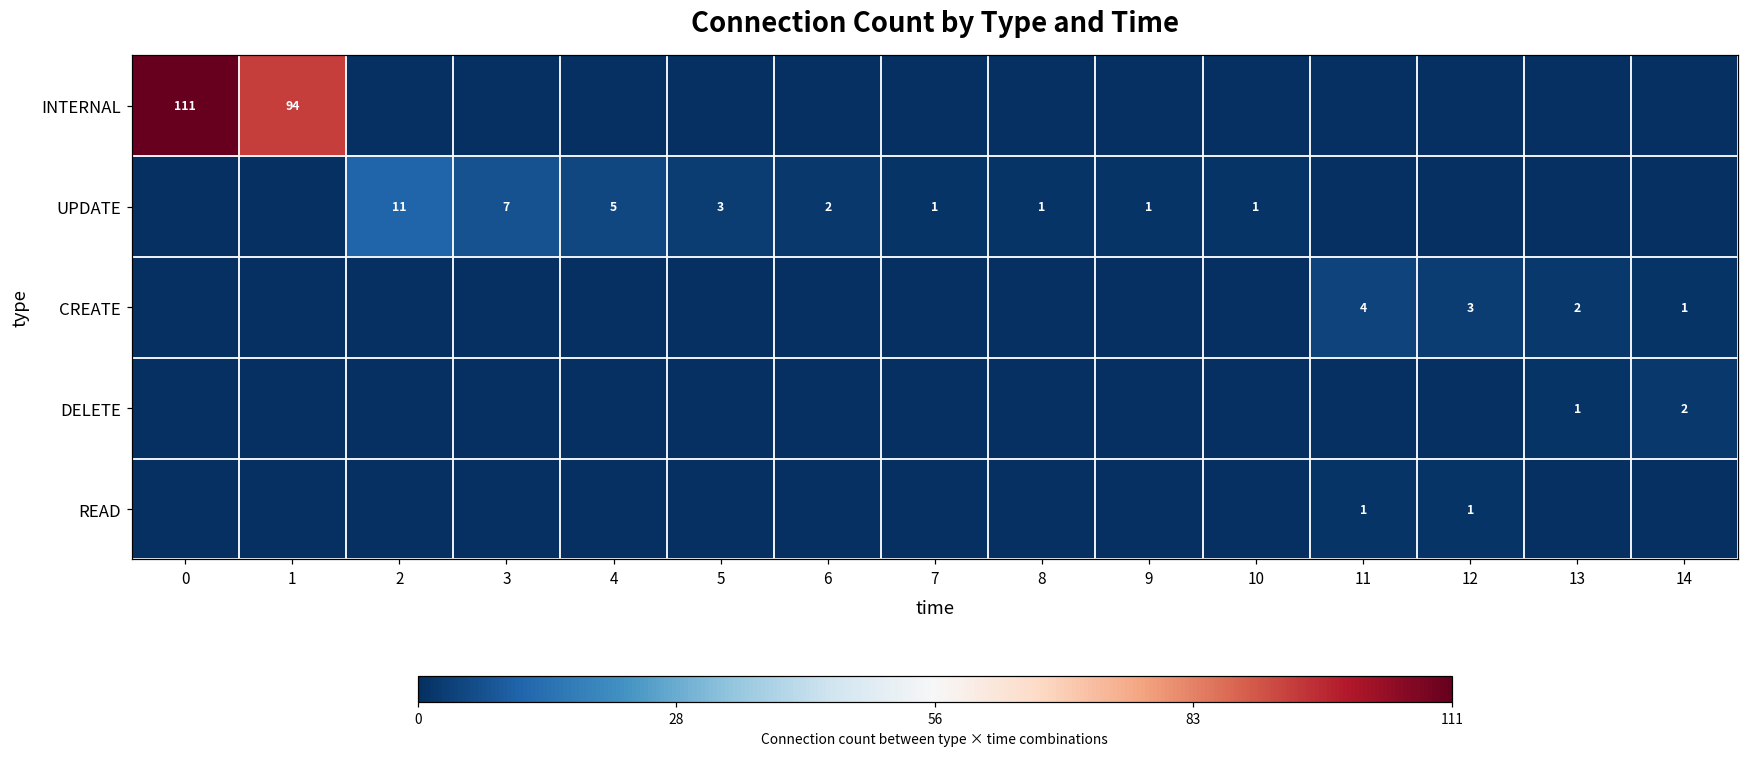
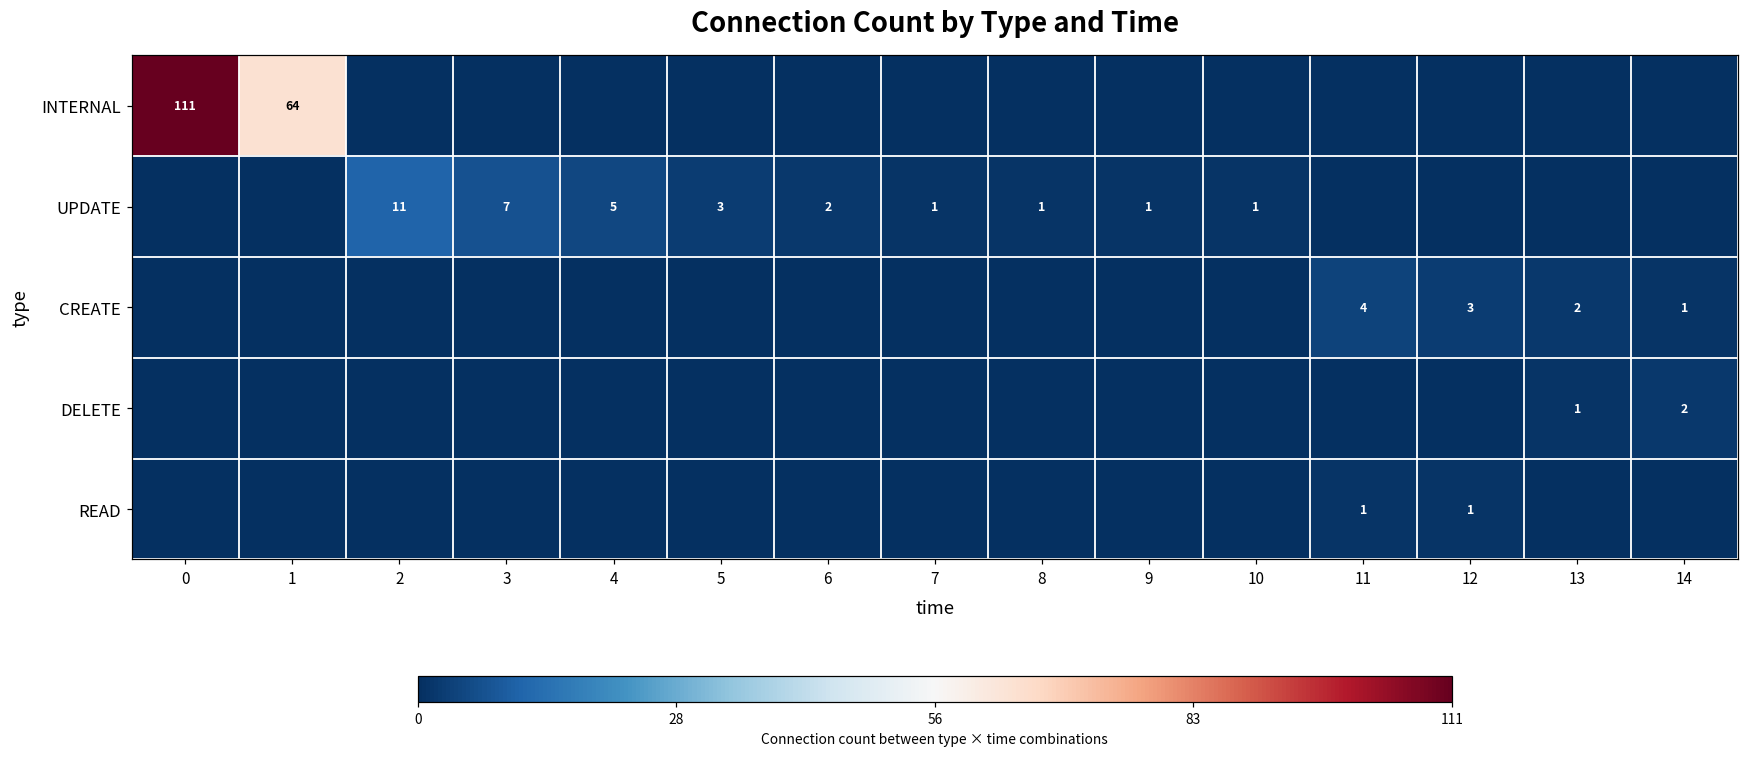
INTERNAL, 1: 94 -> 64
